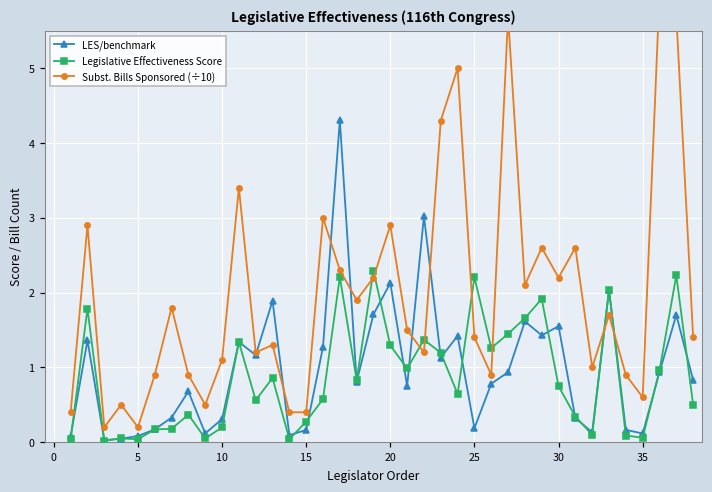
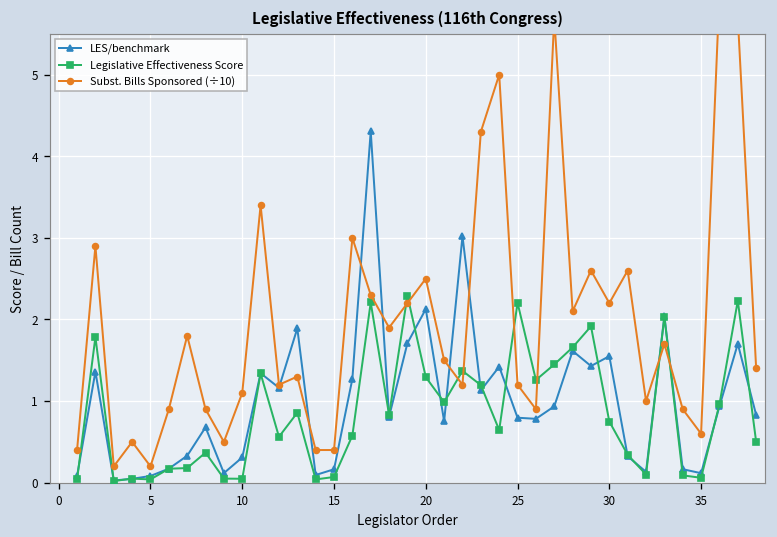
Legislative Effectiveness Score, 10: 0.2 -> 0.0
Legislative Effectiveness Score, 15: 0.3 -> 0.1
Subst. Bills Sponsored (÷10), 20: 2.9 -> 2.5
LES/benchmark, 25: 0.2 -> 0.8
Subst. Bills Sponsored (÷10), 25: 1.4 -> 1.2
